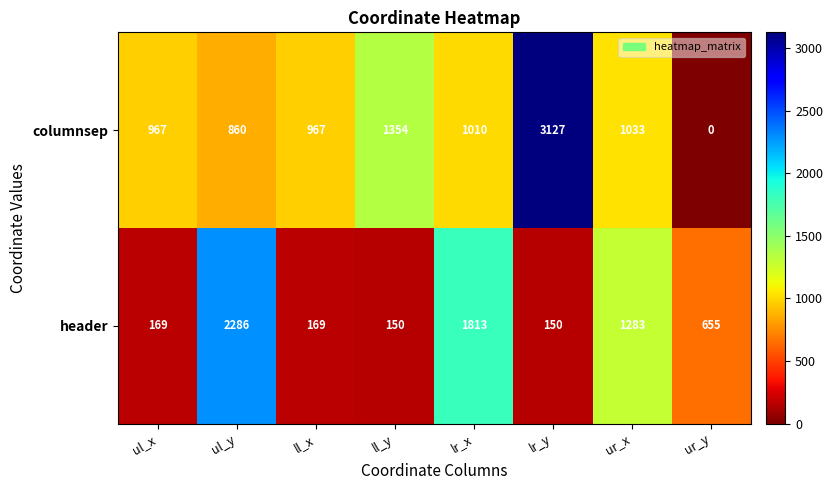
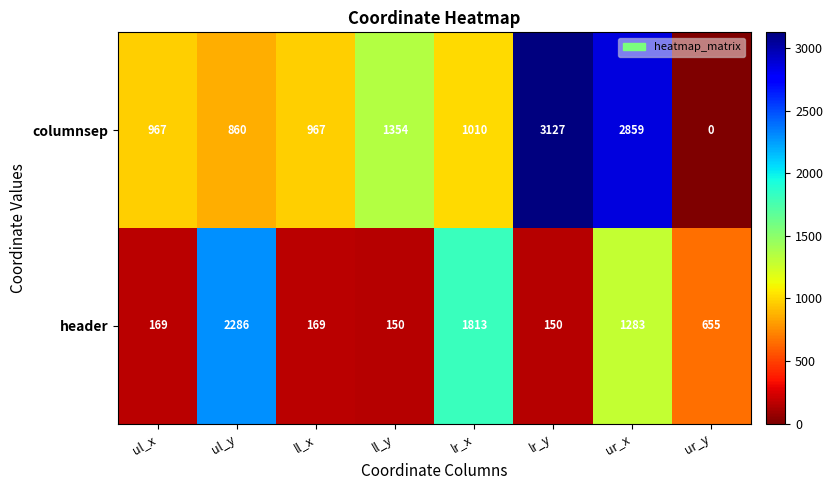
columnsep, ur_x: 1033 -> 2859
